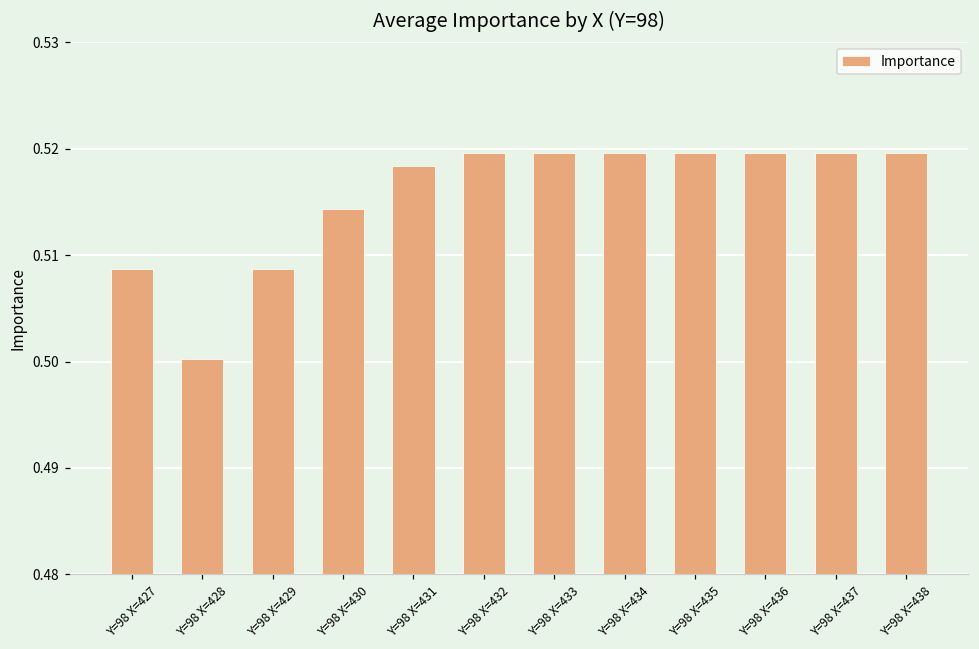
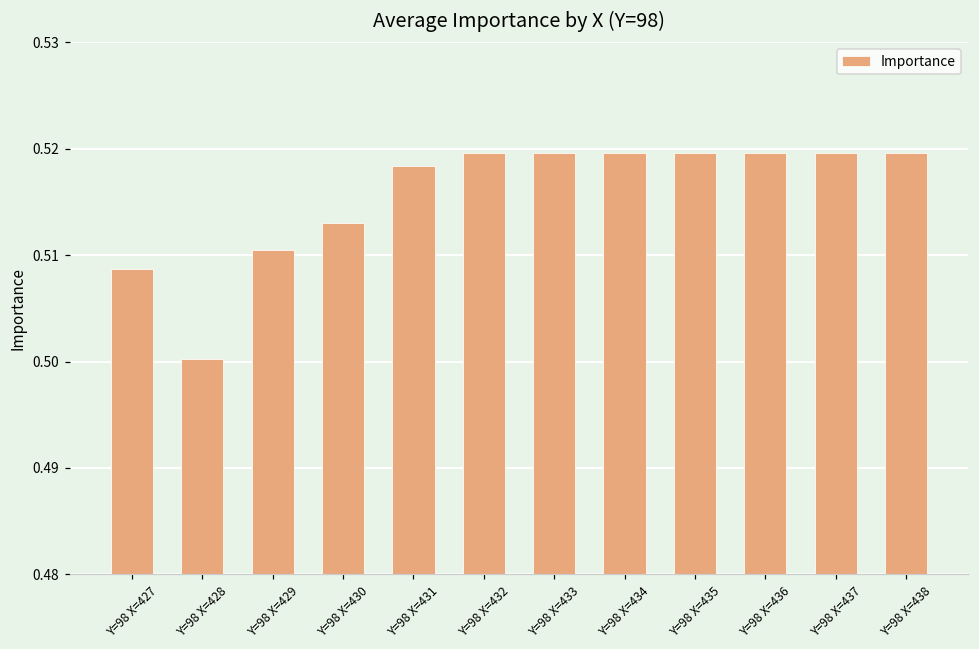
Y=98 X=429: 0.509 -> 0.511
Y=98 X=430: 0.514 -> 0.513
